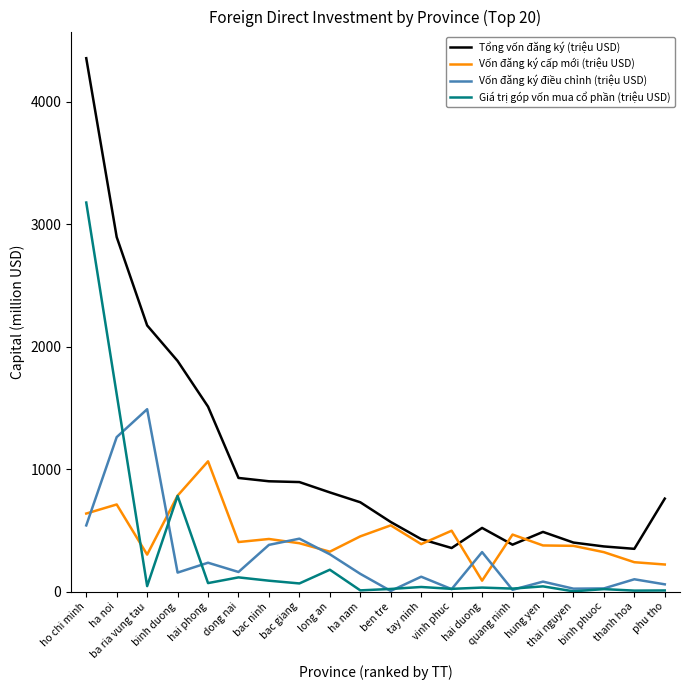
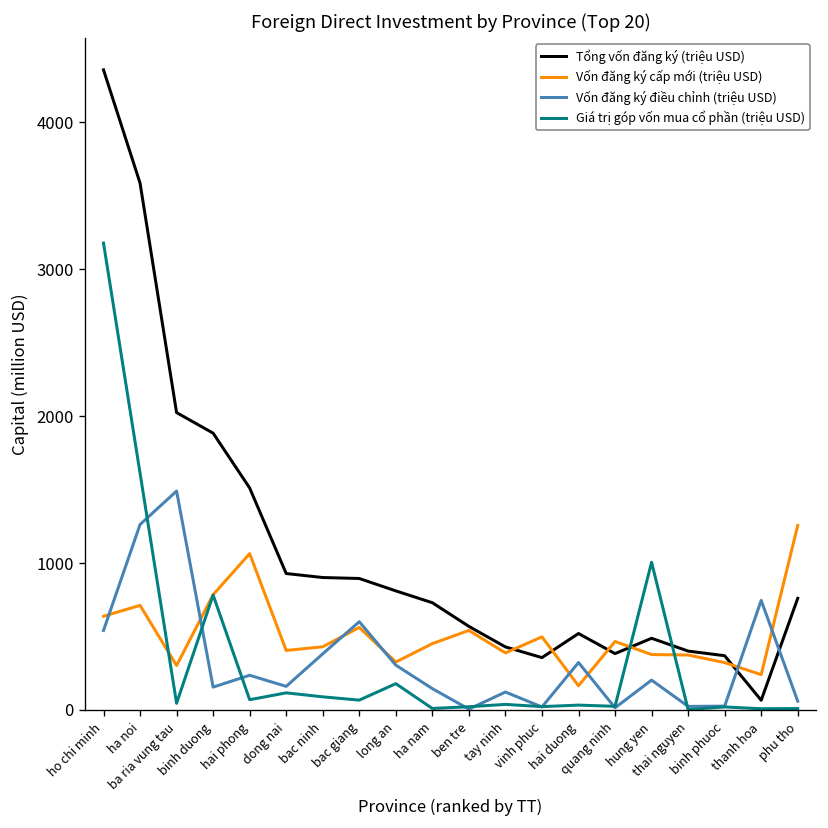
Tổng vốn đăng ký (triệu USD), ha noi: 2900 -> 3590
Tổng vốn đăng ký (triệu USD), ba ria vung tau: 2170 -> 2020
Vốn đăng ký cấp mới (triệu USD), bac giang: 400 -> 560
Vốn đăng ký điều chỉnh (triệu USD), bac giang: 430 -> 600
Vốn đăng ký cấp mới (triệu USD), hai duong: 90 -> 160
Vốn đăng ký điều chỉnh (triệu USD), hung yen: 80 -> 200
Giá trị góp vốn mua cổ phần (triệu USD), hung yen: 40 -> 1000
Tổng vốn đăng ký (triệu USD), thanh hoa: 350 -> 70
Vốn đăng ký điều chỉnh (triệu USD), thanh hoa: 100 -> 750
Vốn đăng ký cấp mới (triệu USD), phu tho: 220 -> 1260
